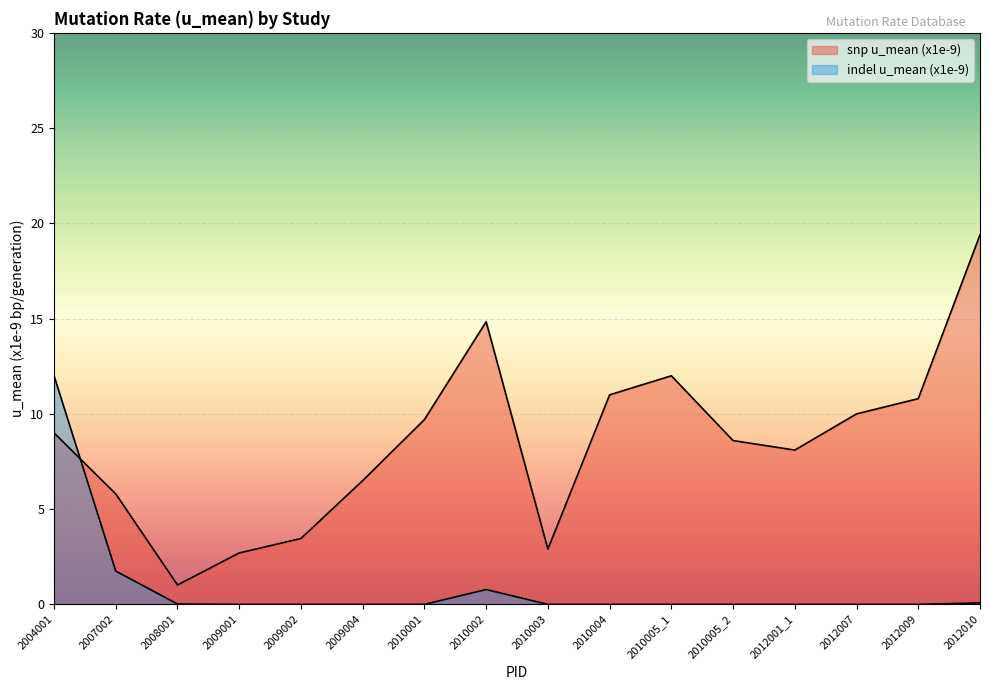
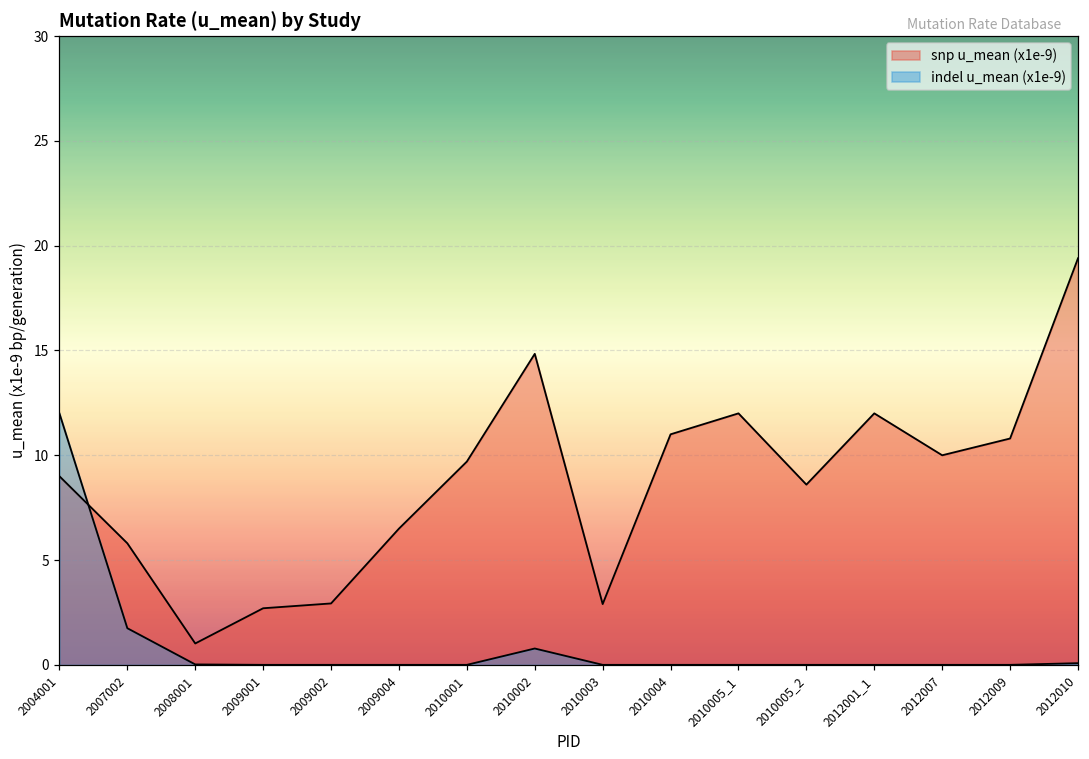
snp u_mean (x1e-9), 2009002: 3.5 -> 2.9
snp u_mean (x1e-9), 2012001_1: 8.1 -> 12.0
